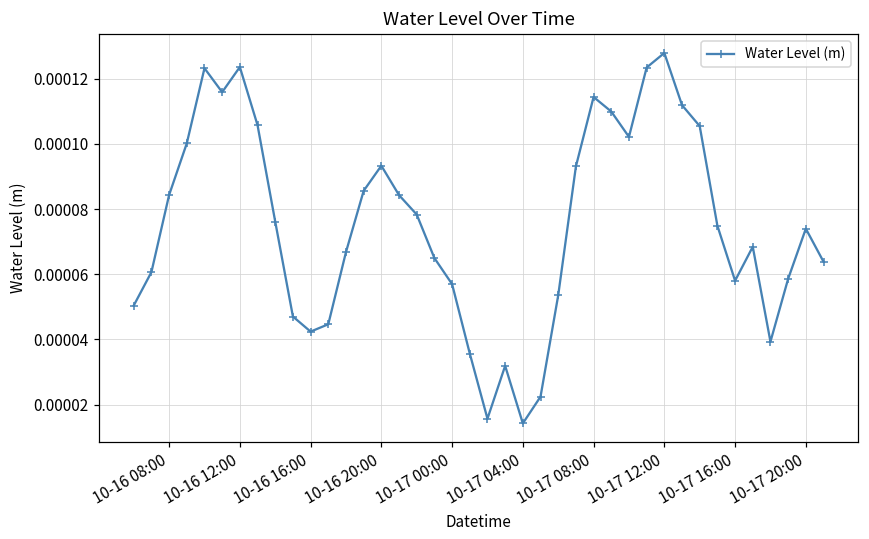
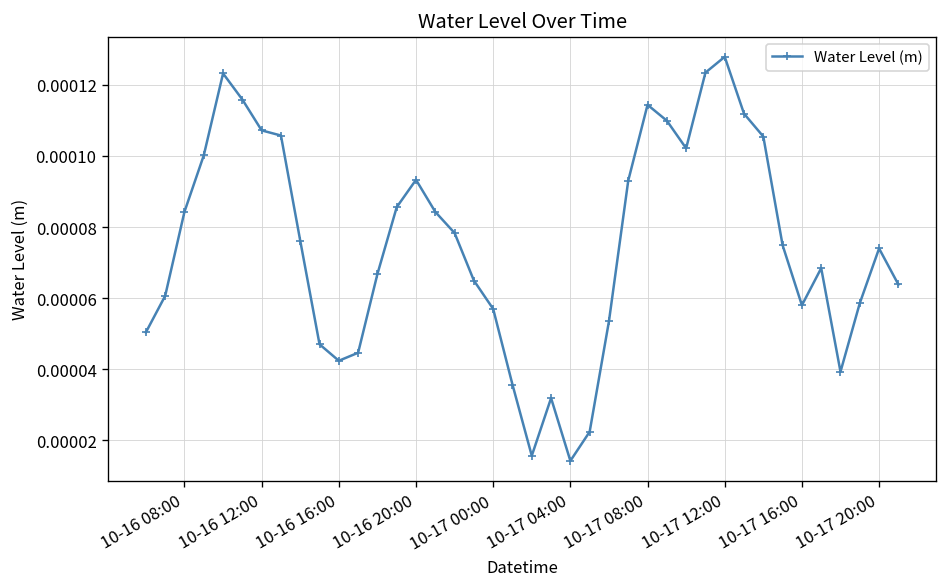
10-16 12:00: 0.000124 -> 0.000107
